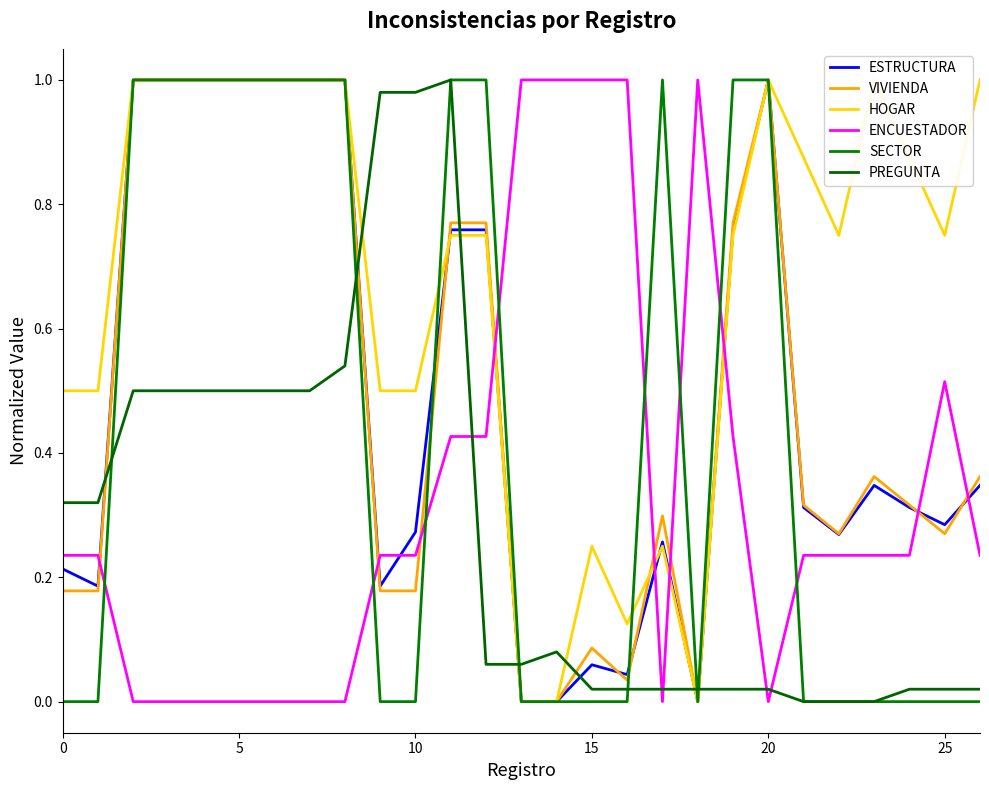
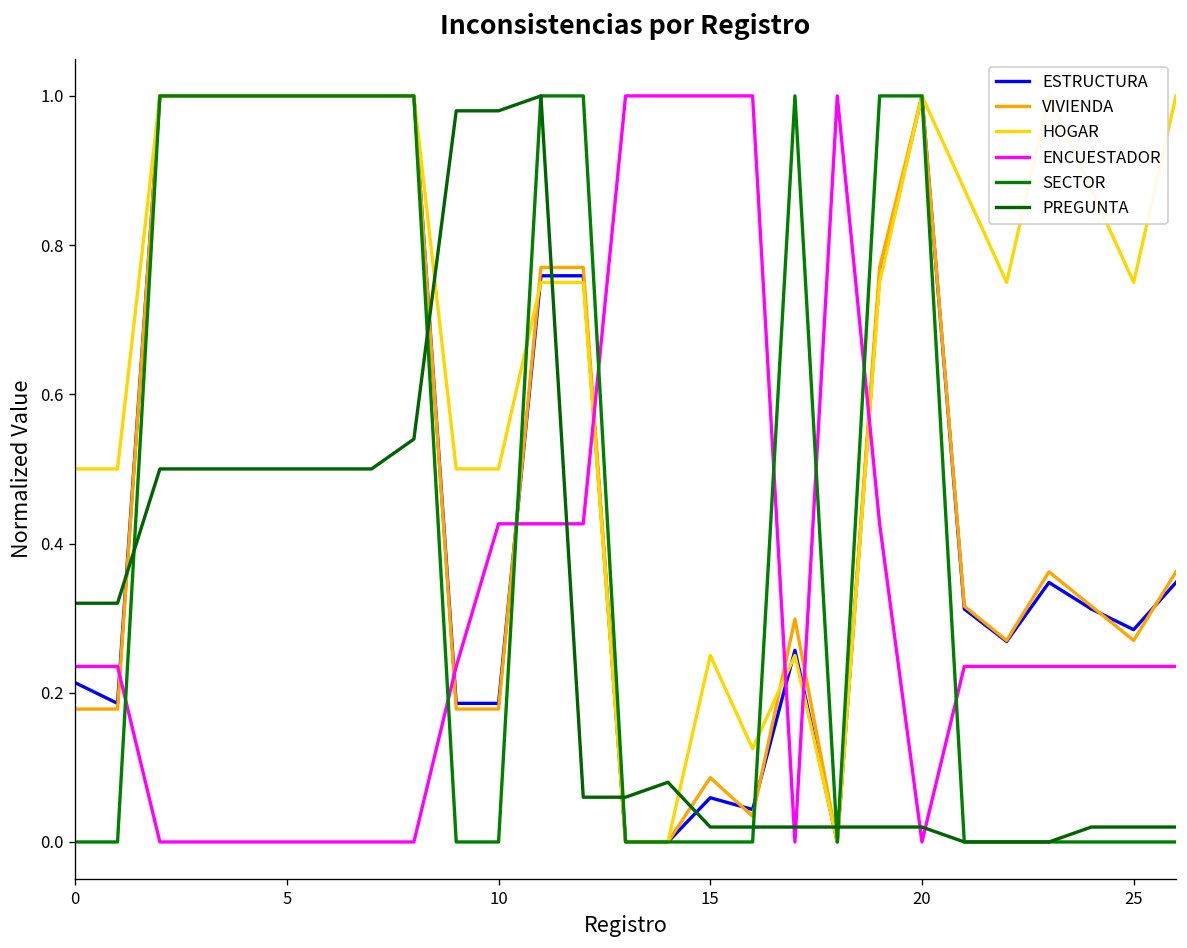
ESTRUCTURA, 10: 0.27 -> 0.19
ENCUESTADOR, 10: 0.24 -> 0.43
ENCUESTADOR, 25: 0.51 -> 0.24
